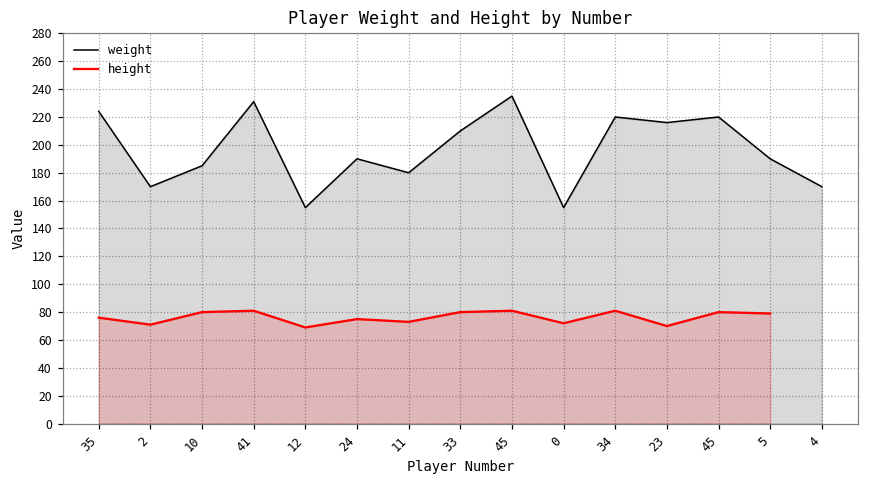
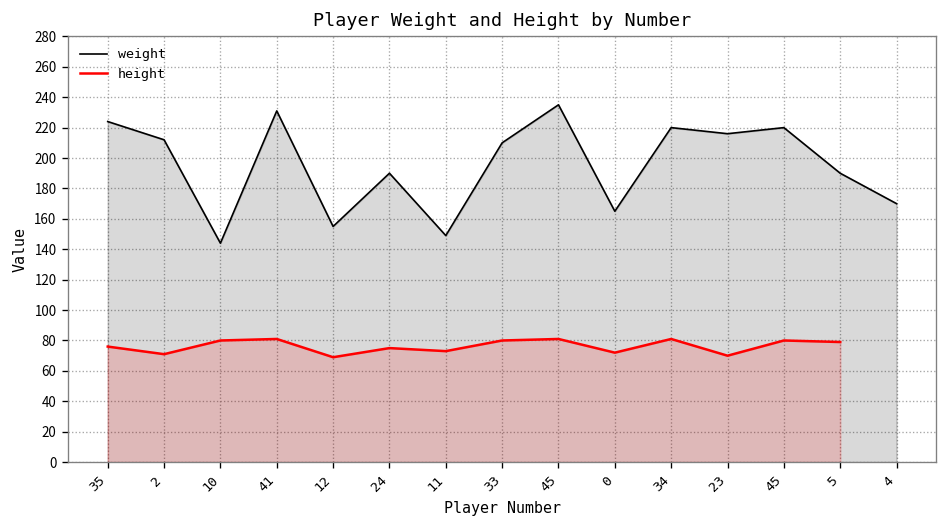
weight, 2: 170 -> 212
weight, 10: 185 -> 144
weight, 11: 180 -> 149
weight, 0: 155 -> 165
